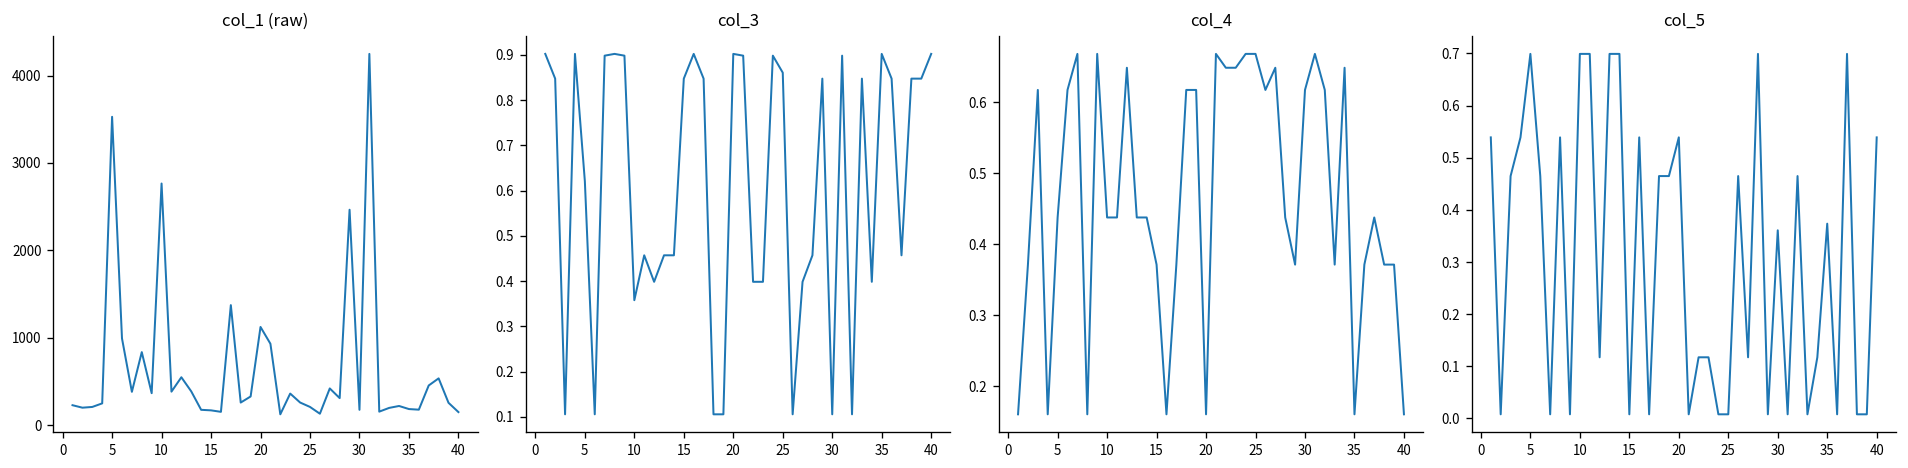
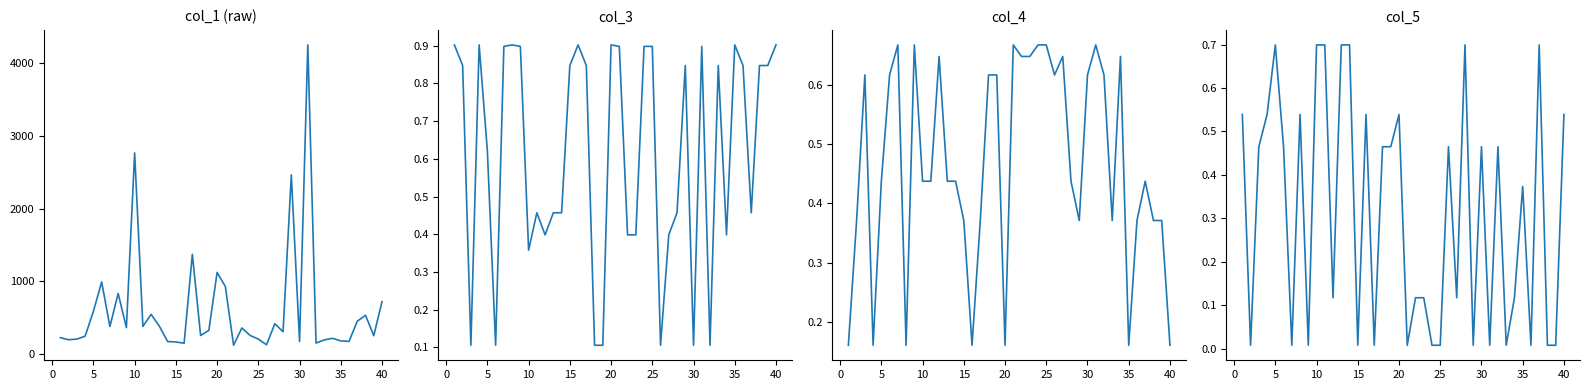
col_1 (raw), 5: 3500 -> 600
col_1 (raw), 40: 100 -> 700
col_3, 25: 0.86 -> 0.90
col_5, 30: 0.36 -> 0.46
